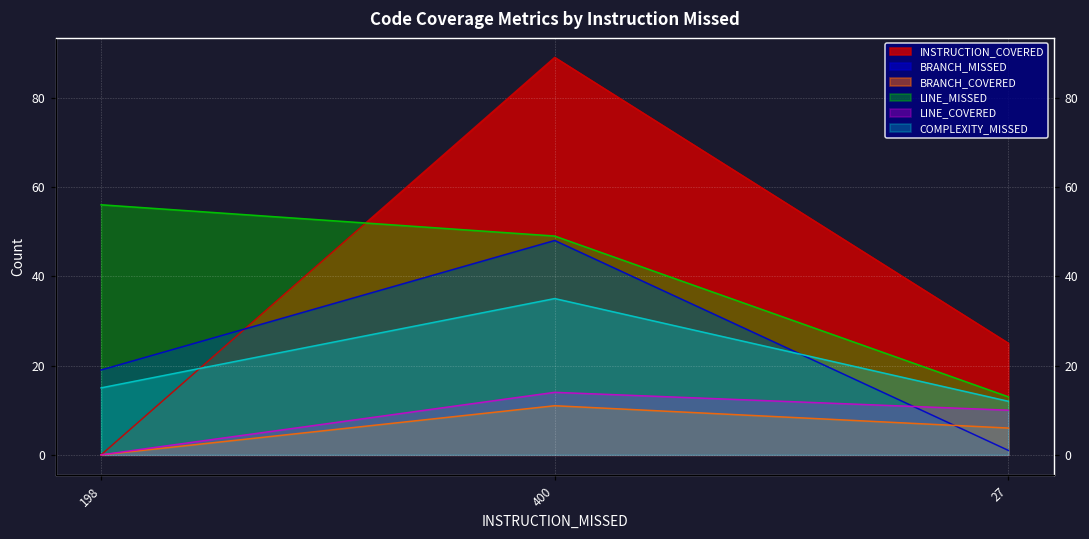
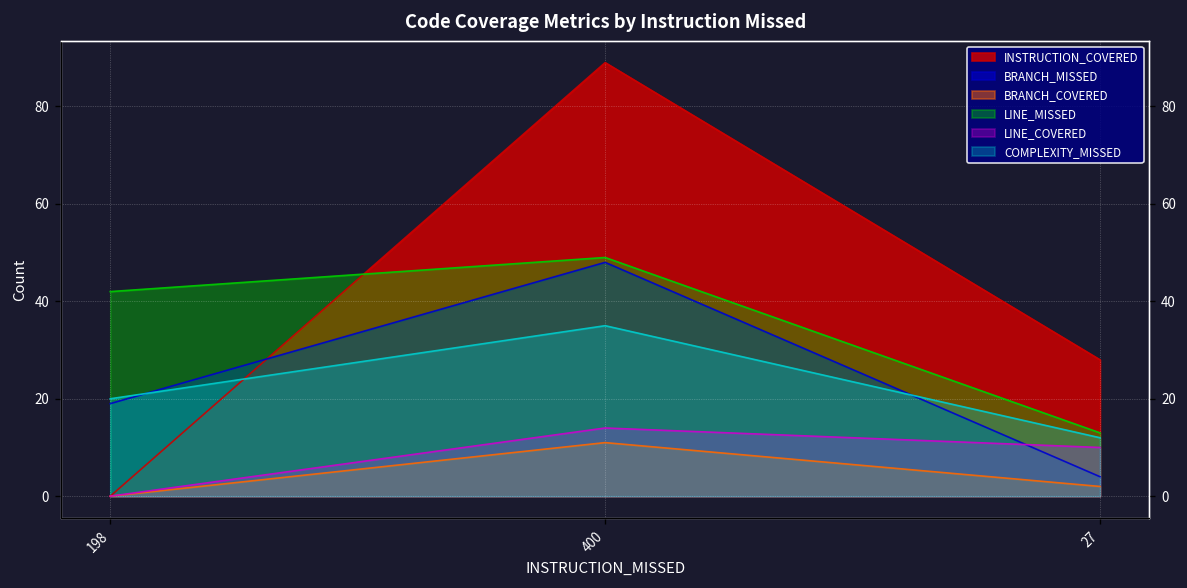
LINE_MISSED, 198: 56 -> 42
COMPLEXITY_MISSED, 198: 15 -> 20
INSTRUCTION_COVERED, 27: 25 -> 28
BRANCH_MISSED, 27: 1 -> 4
BRANCH_COVERED, 27: 6 -> 2
